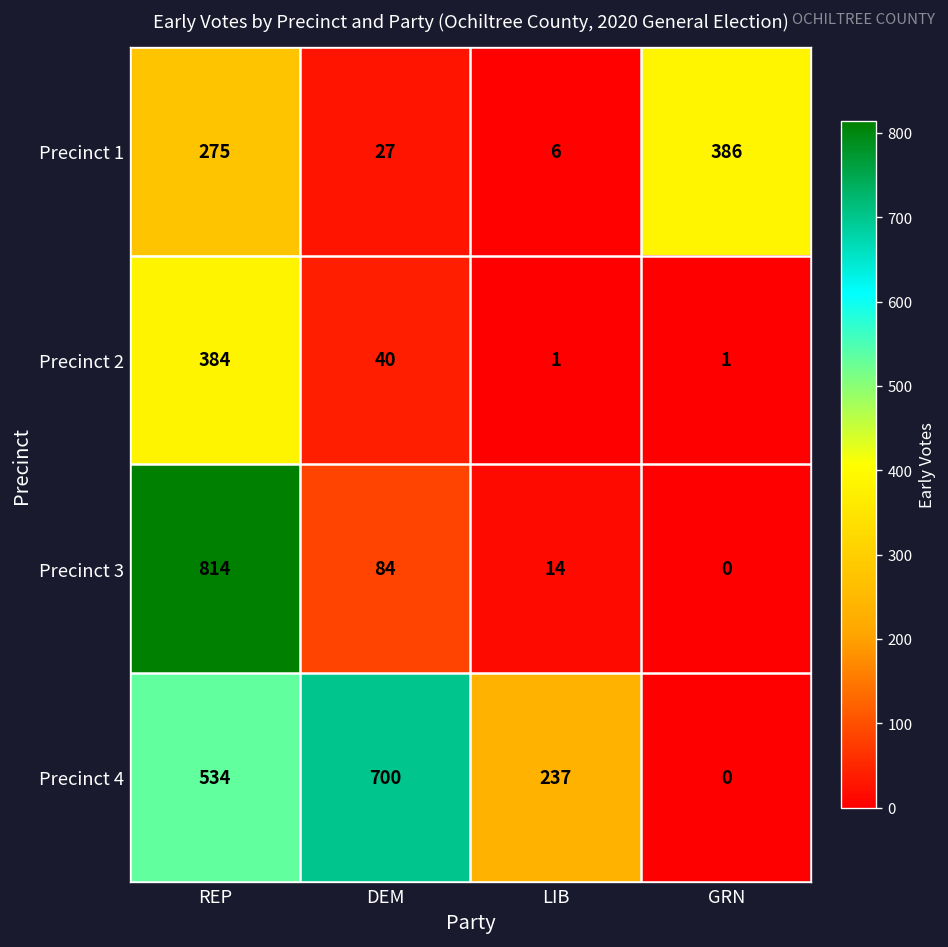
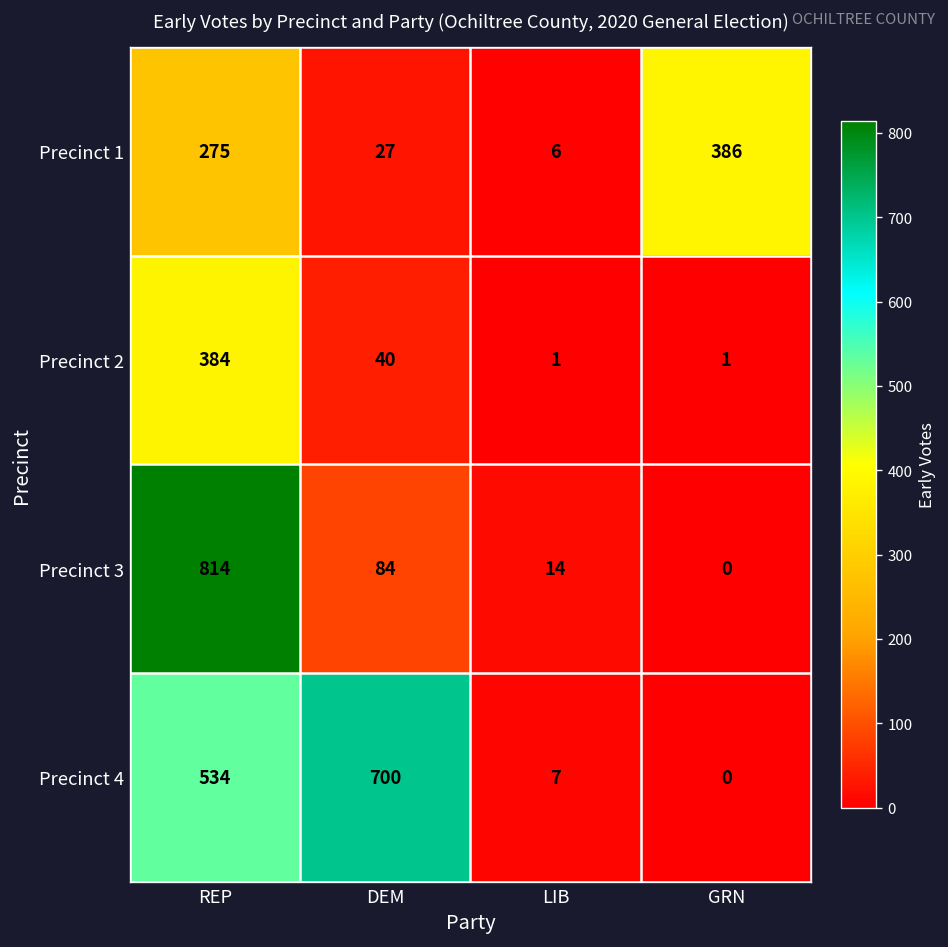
Precinct 4, LIB: 237 -> 7
